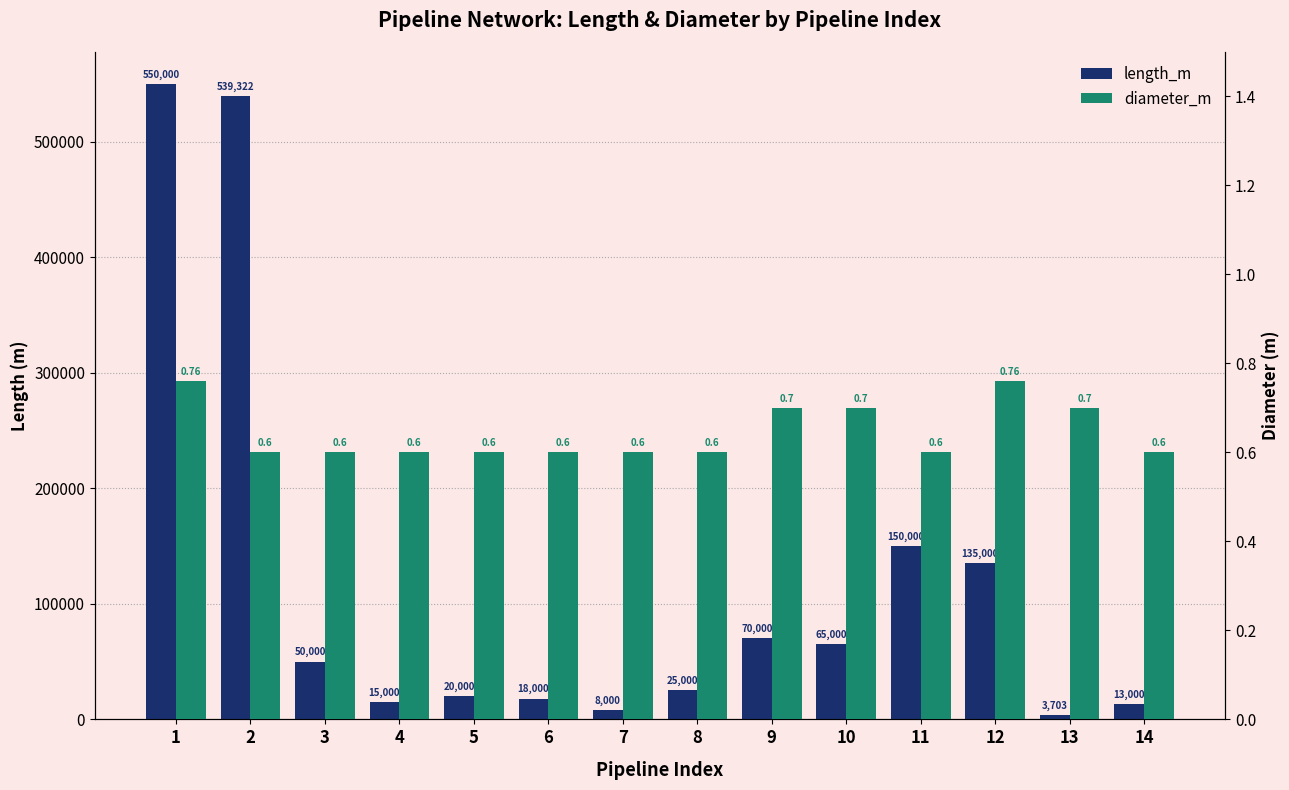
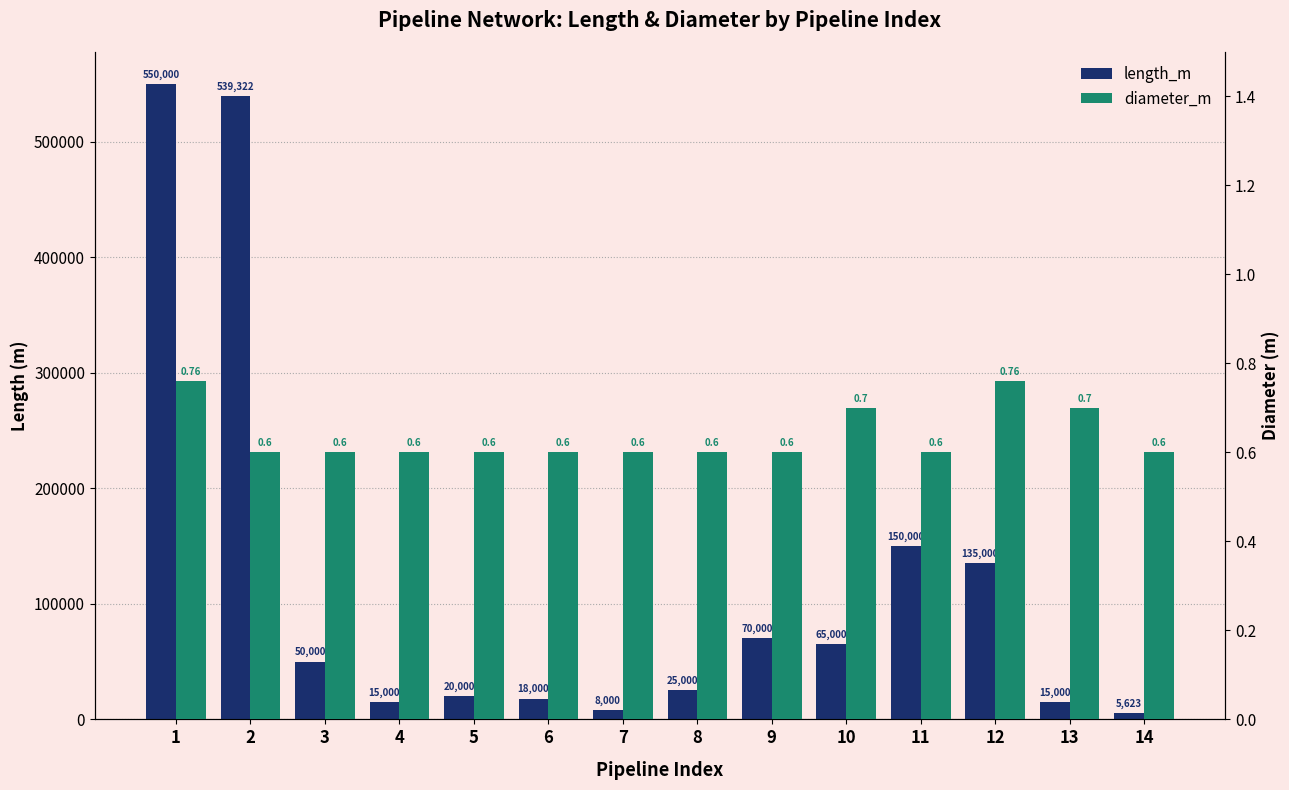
length_m, 13: 3,703 -> 15,000
length_m, 14: 13,000 -> 5,623
diameter_m, 9: 0.7 -> 0.6
